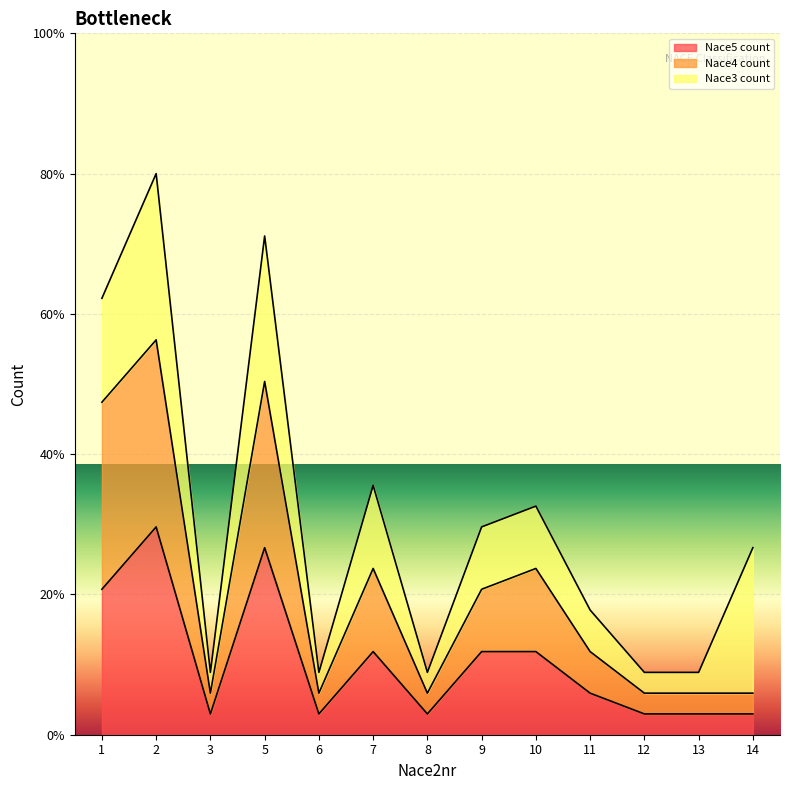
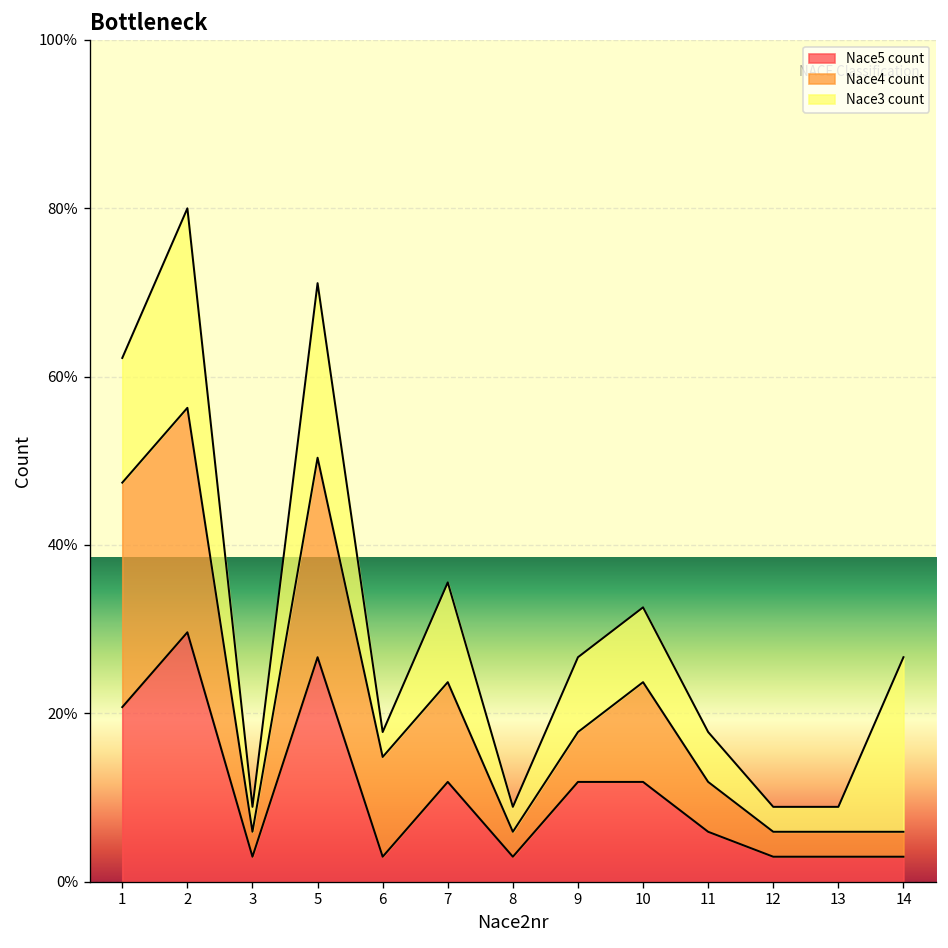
Nace4 count, 6: 3% -> 12%
Nace4 count, 9: 9% -> 6%
